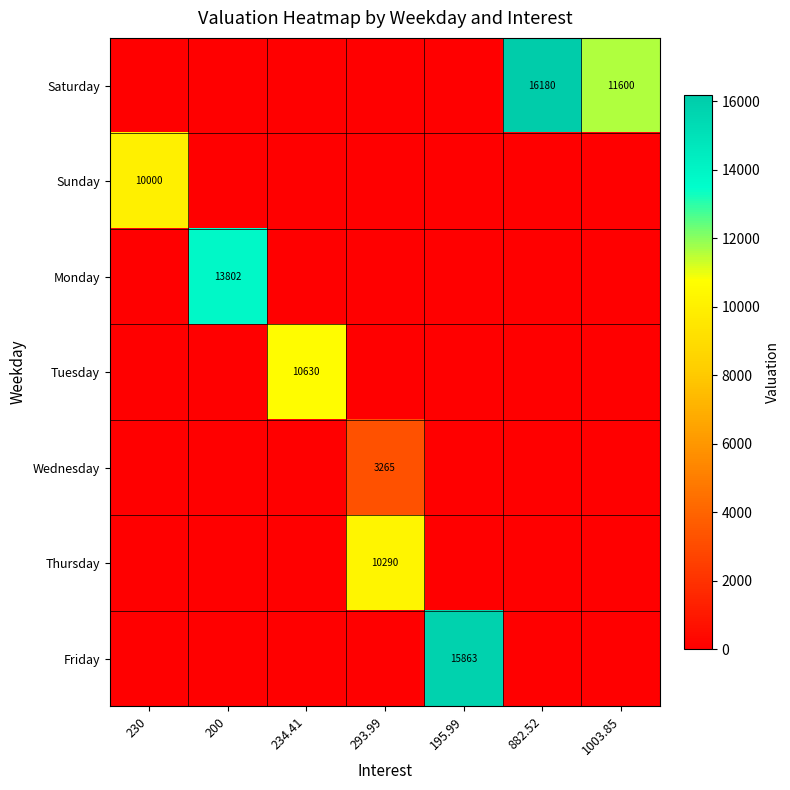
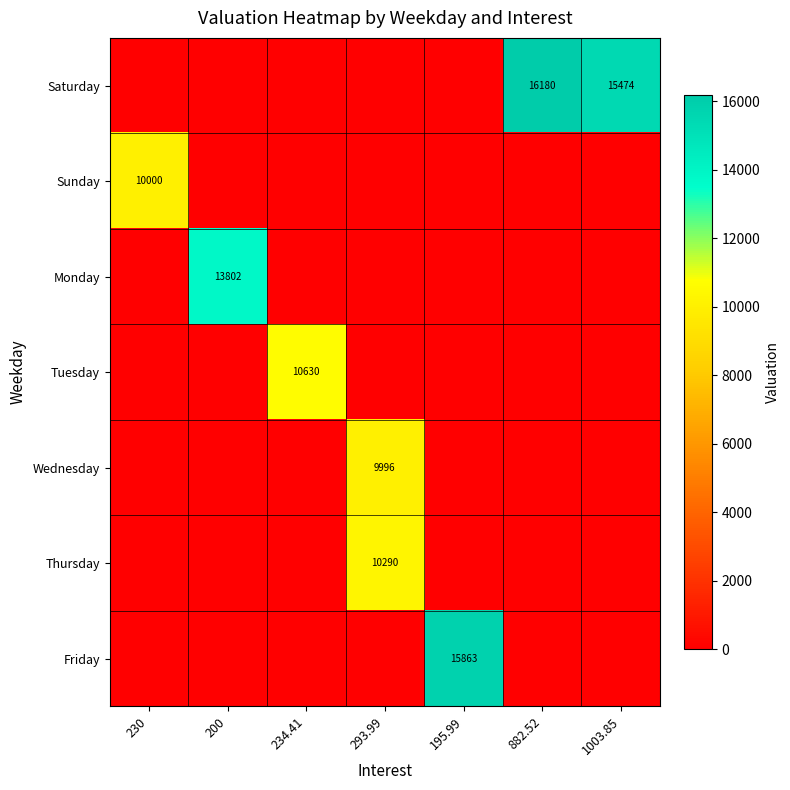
Saturday, 1003.85: 11600 -> 15474
Wednesday, 293.99: 3265 -> 9996
